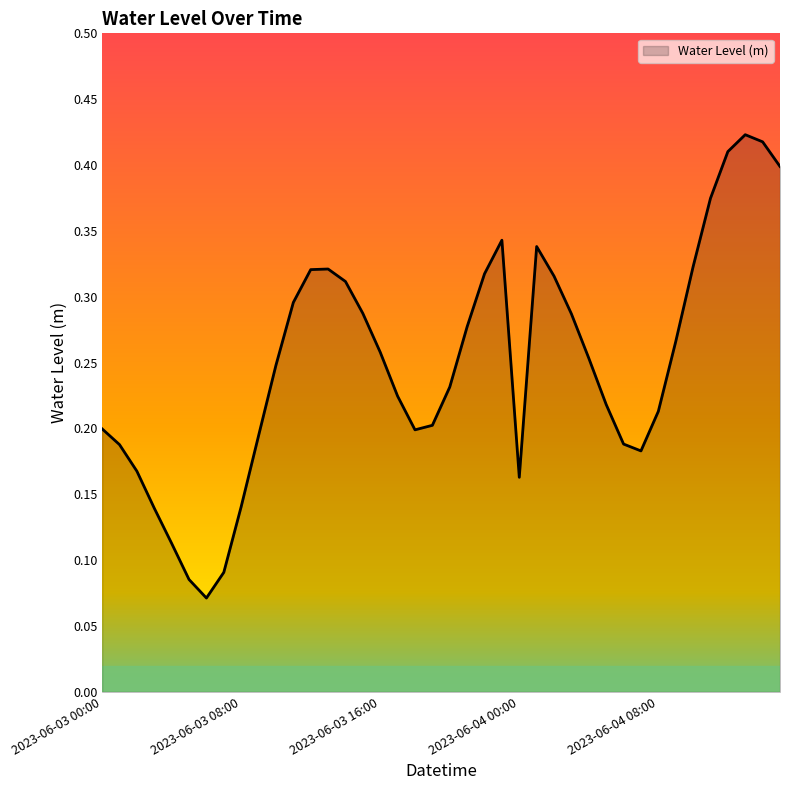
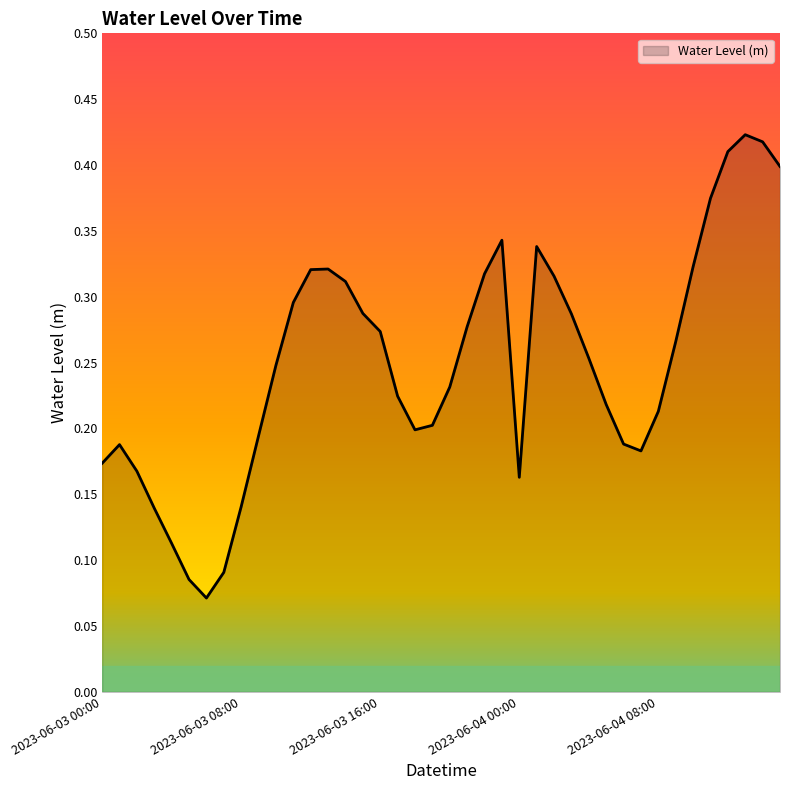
2023-06-03 00:00: 0.200 -> 0.174
2023-06-03 16:00: 0.258 -> 0.274
